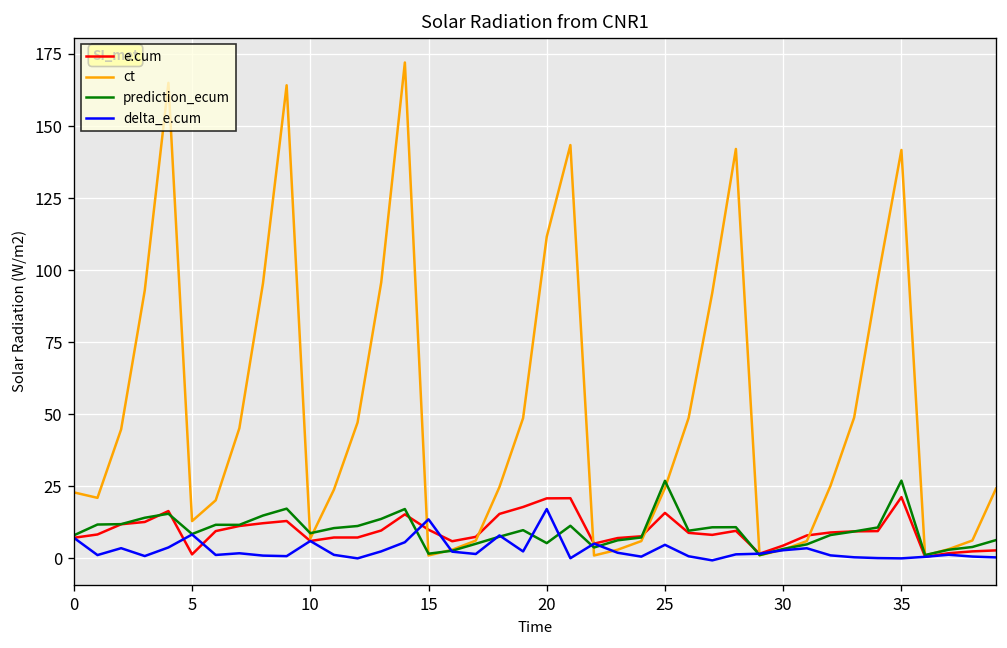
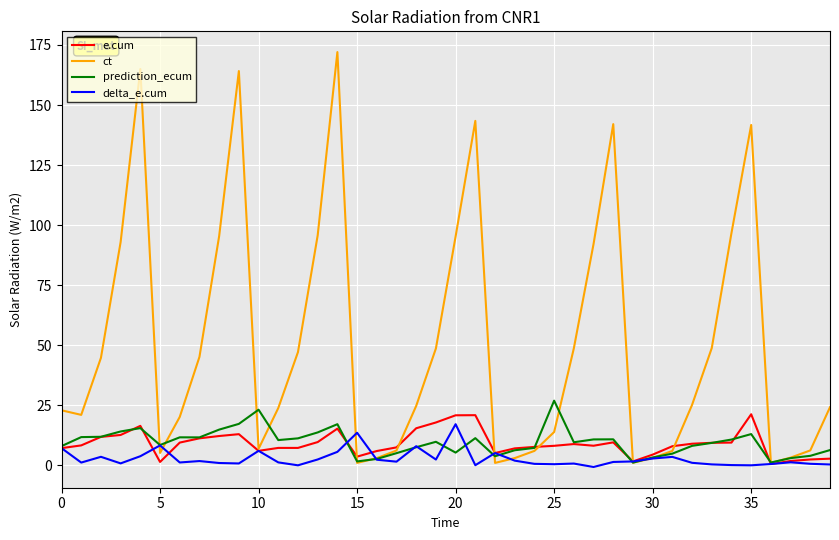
ct, 5: 13 -> 5
prediction_ecum, 10: 9 -> 23
e.cum, 15: 10 -> 4
ct, 20: 112 -> 95
e.cum, 25: 16 -> 8
ct, 25: 24 -> 14
delta_e.cum, 25: 5 -> 0
prediction_ecum, 35: 27 -> 13
